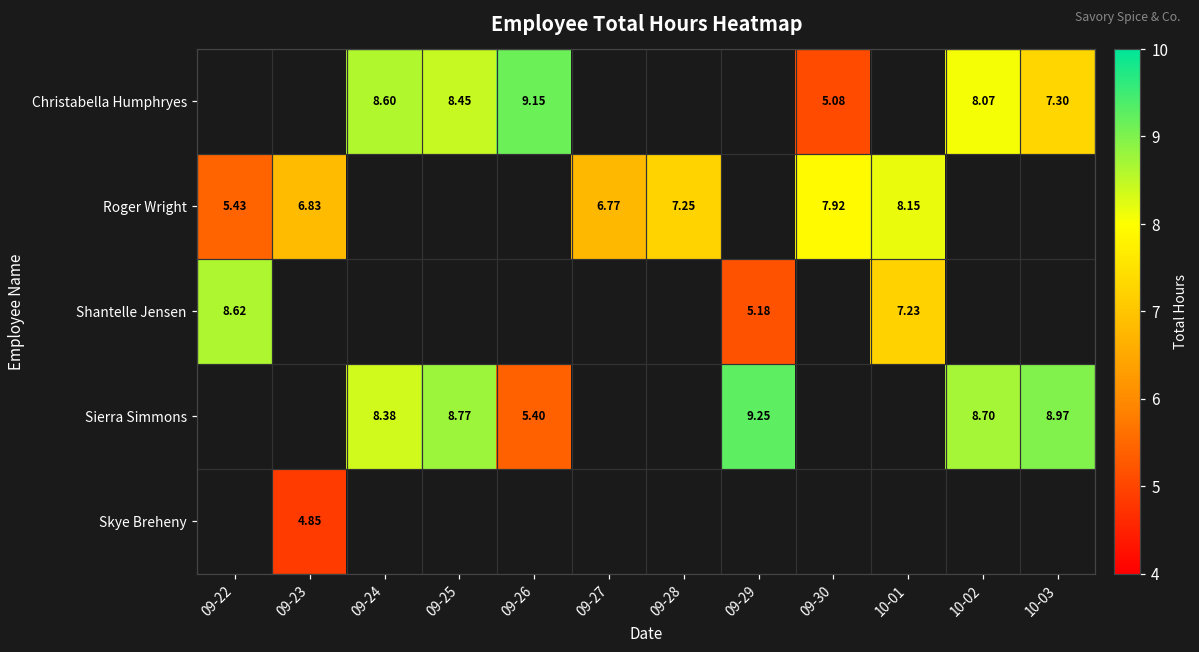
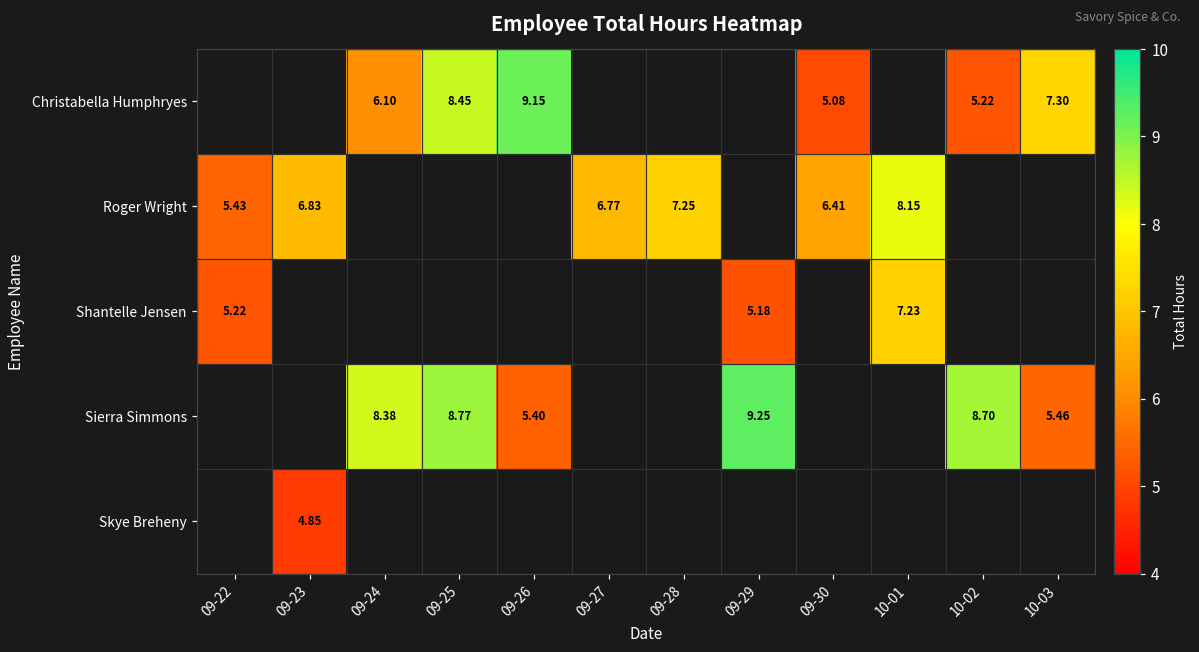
Christabella Humphryes, 09-24: 8.60 -> 6.10
Christabella Humphryes, 10-02: 8.07 -> 5.22
Roger Wright, 09-30: 7.92 -> 6.41
Shantelle Jensen, 09-22: 8.62 -> 5.22
Sierra Simmons, 10-03: 8.97 -> 5.46
